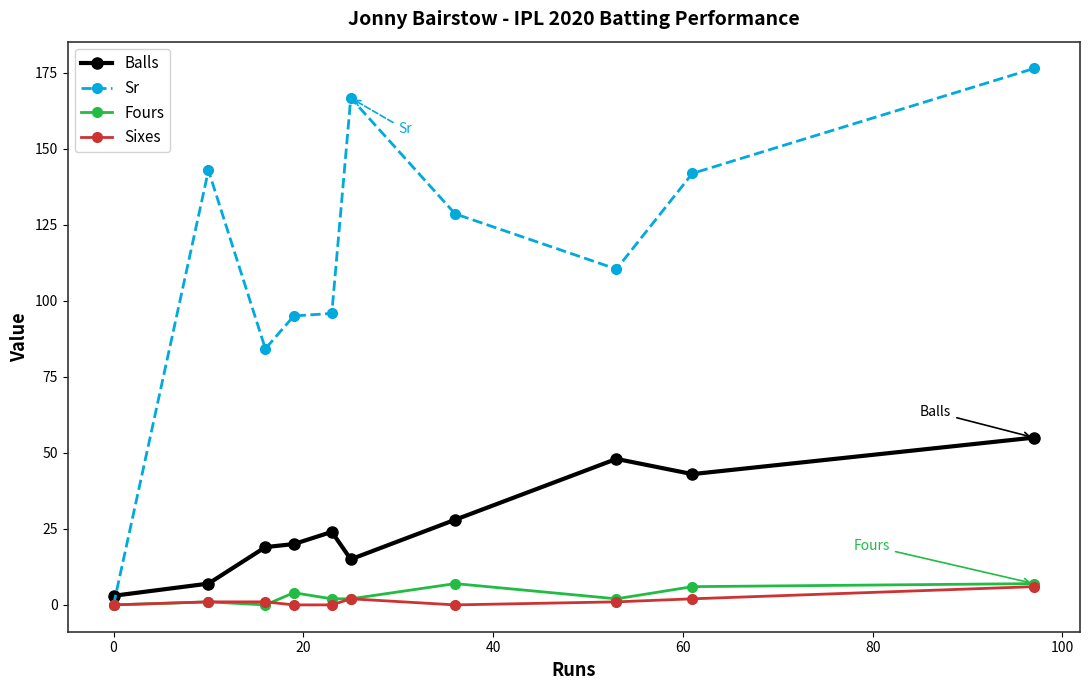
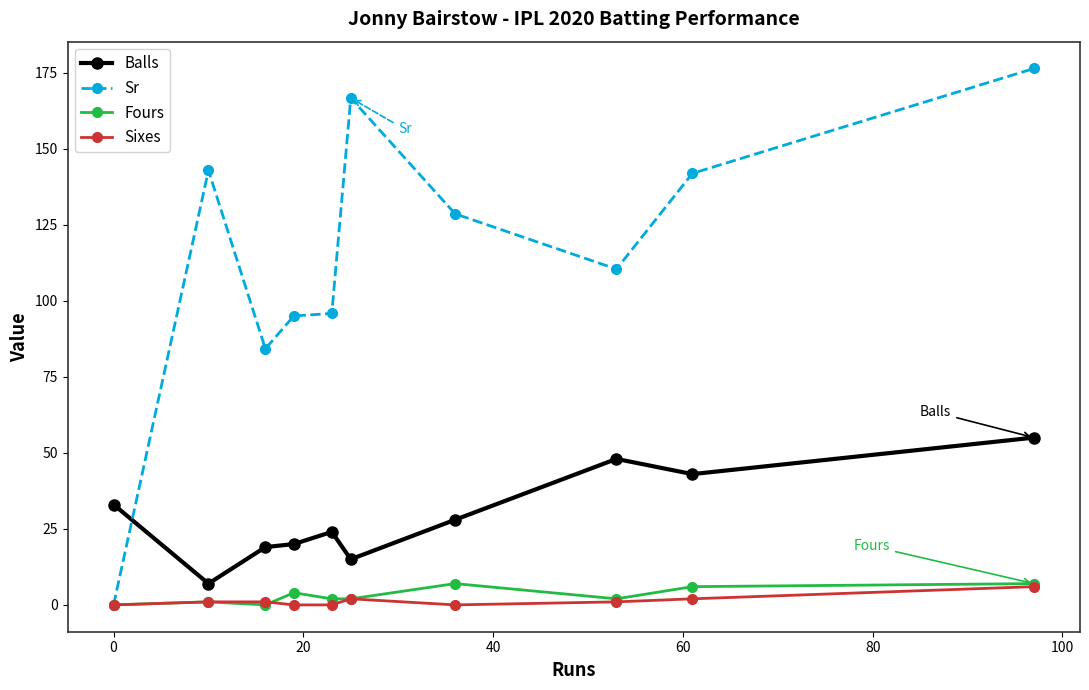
Balls, 0: 3 -> 33
